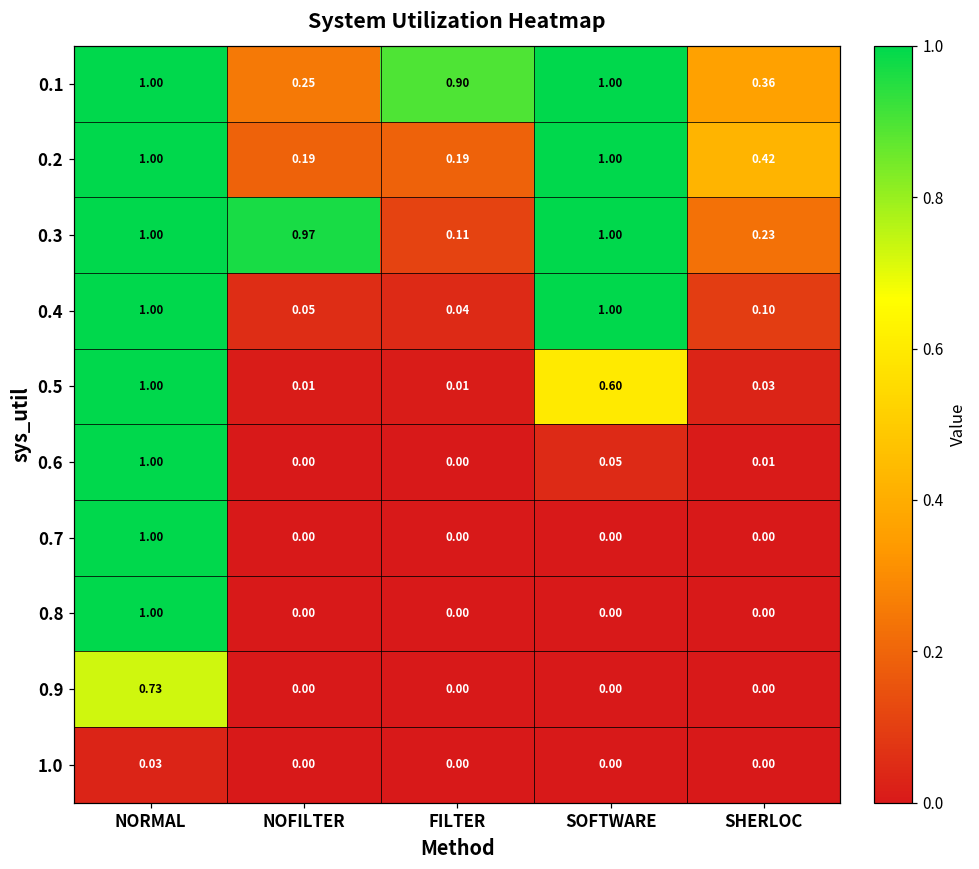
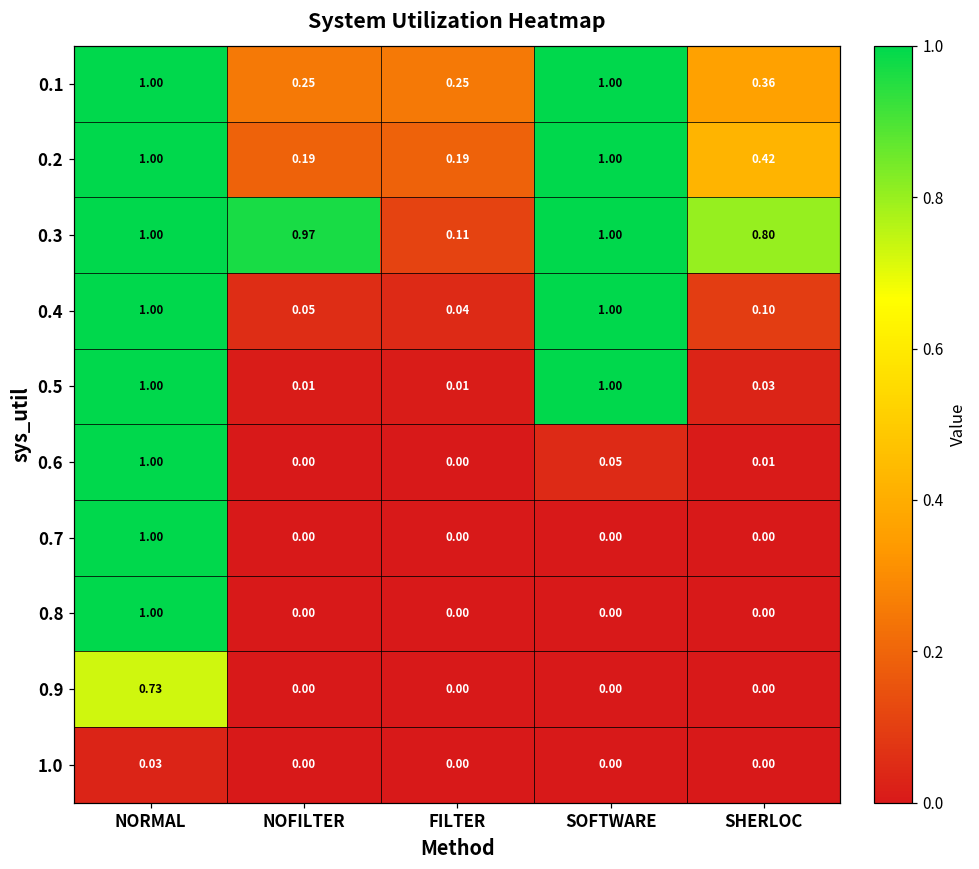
0.1, FILTER: 0.90 -> 0.25
0.3, SHERLOC: 0.23 -> 0.80
0.5, SOFTWARE: 0.60 -> 1.00
